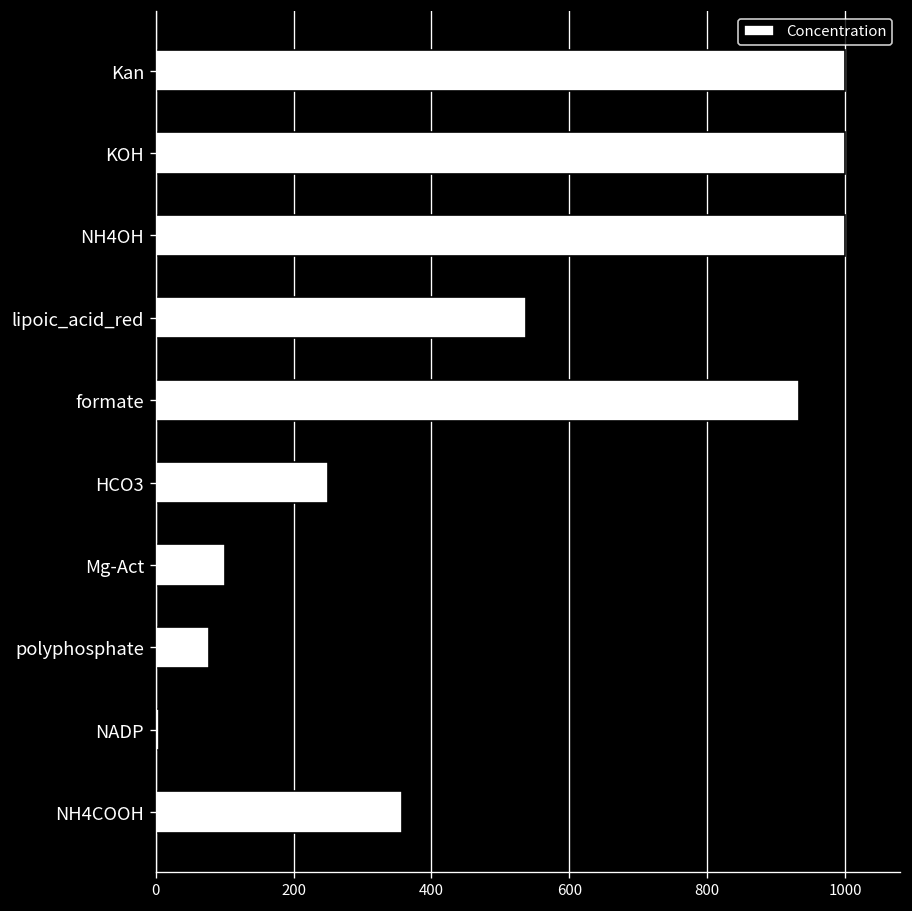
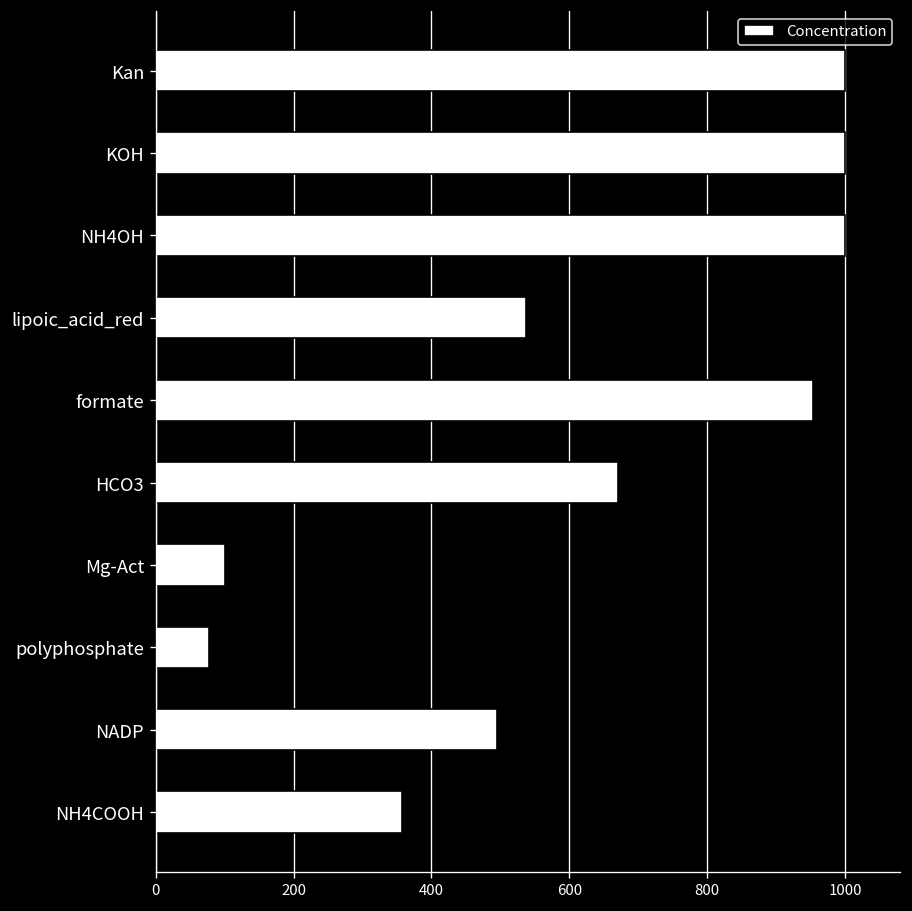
formate: 930 -> 950
HCO3: 250 -> 670
NADP: 10 -> 500
